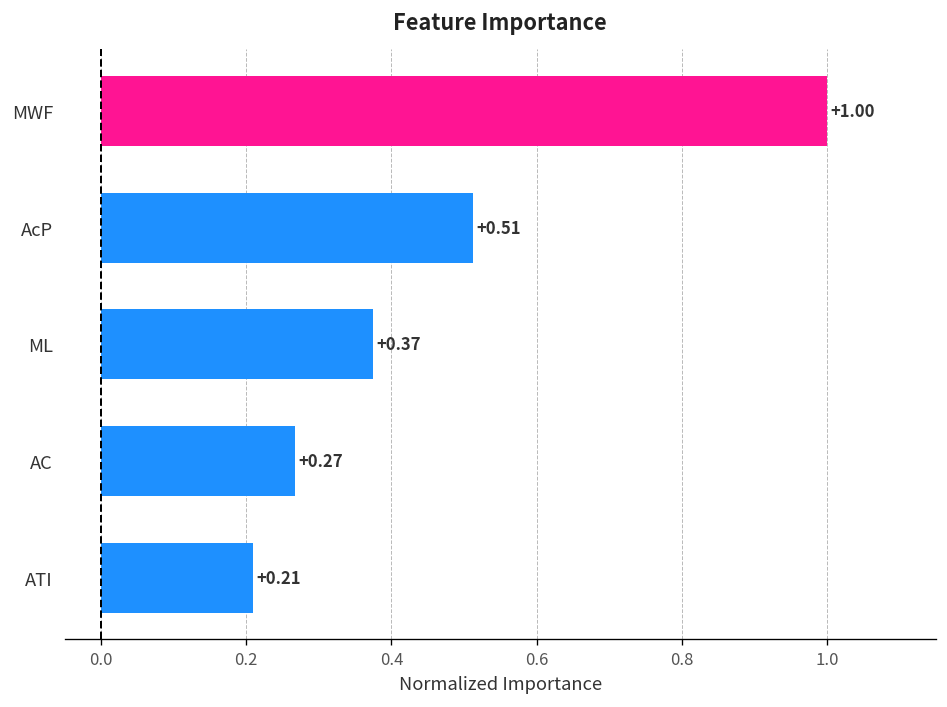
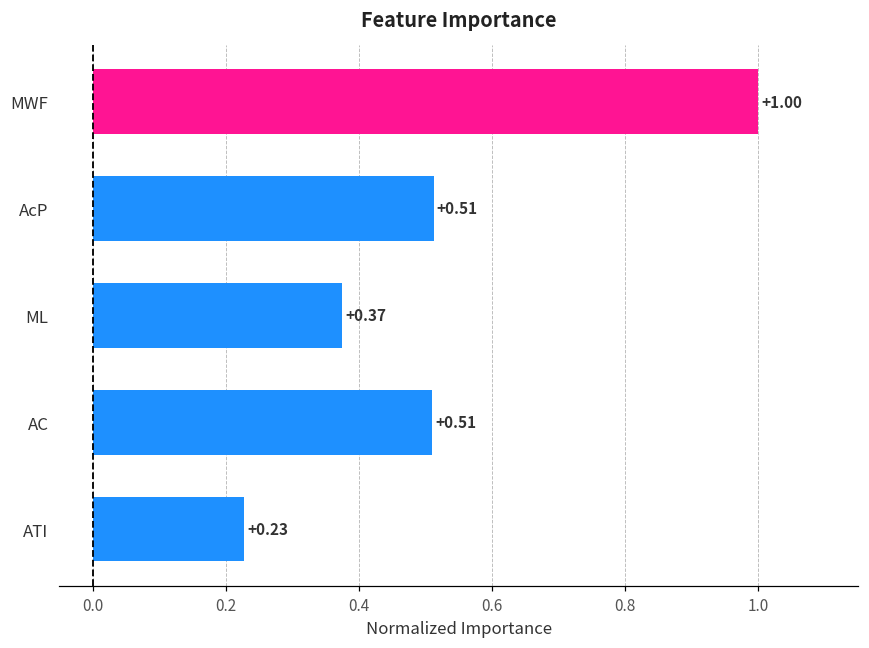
AC: +0.27 -> +0.51
ATI: +0.21 -> +0.23
